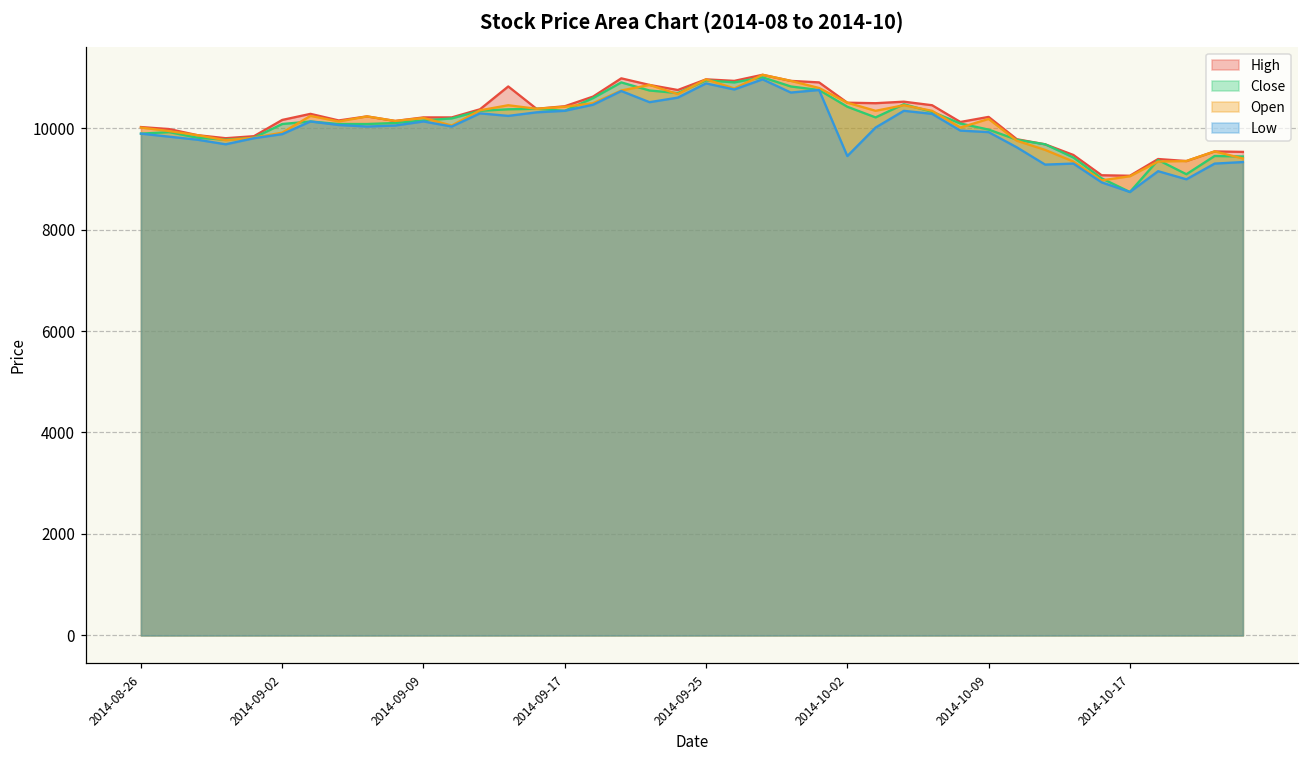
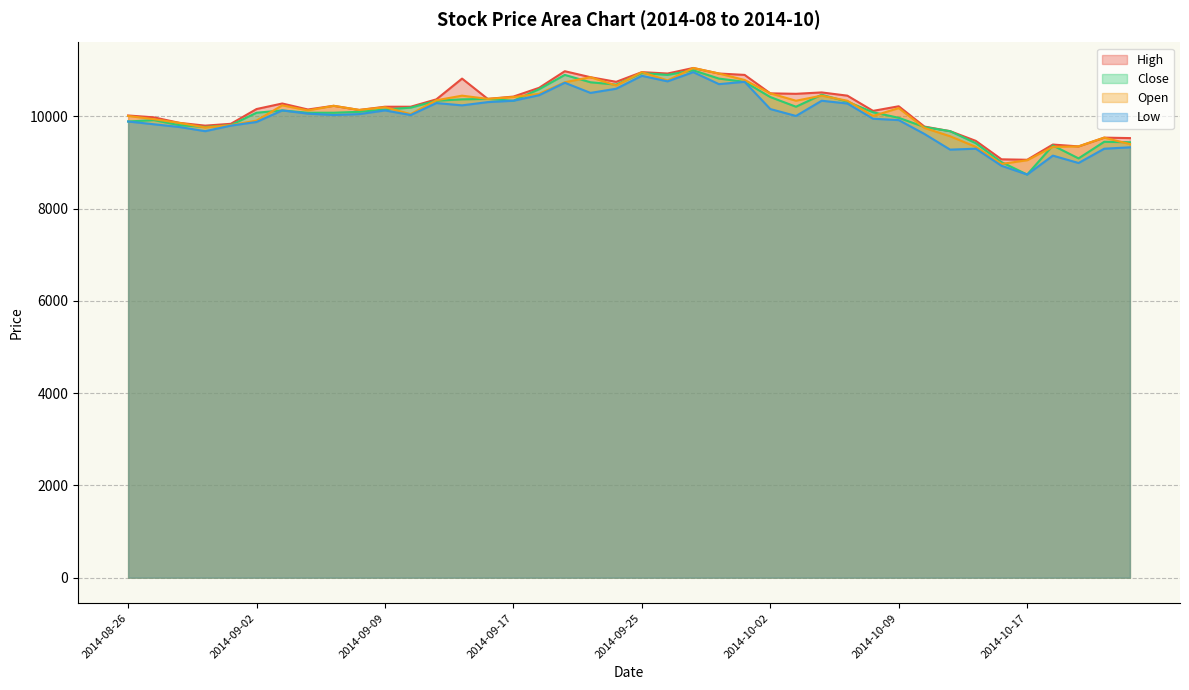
Low, 2014-10-02: 9400 -> 10200
